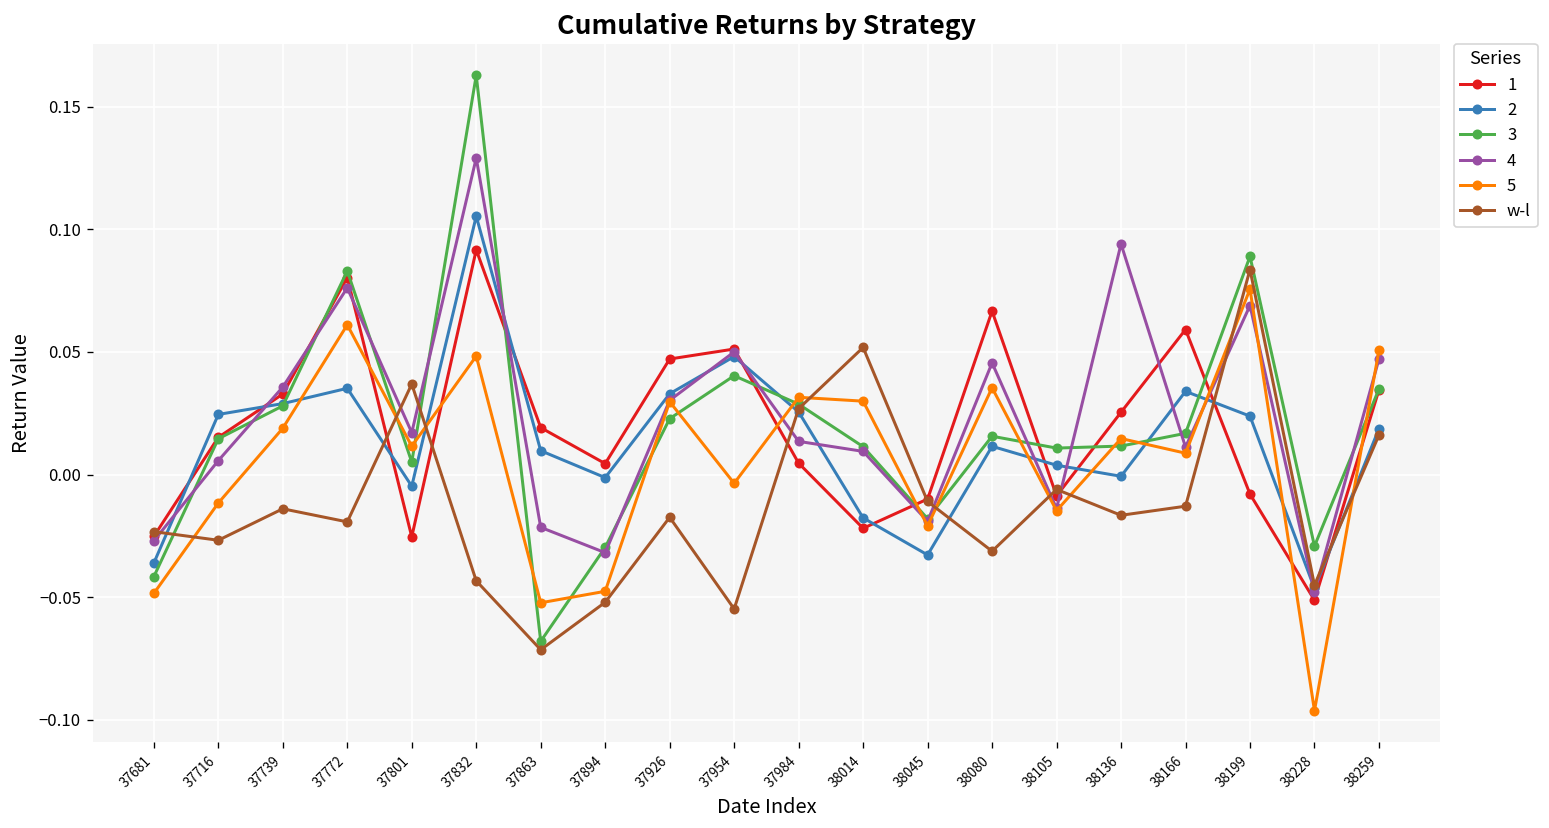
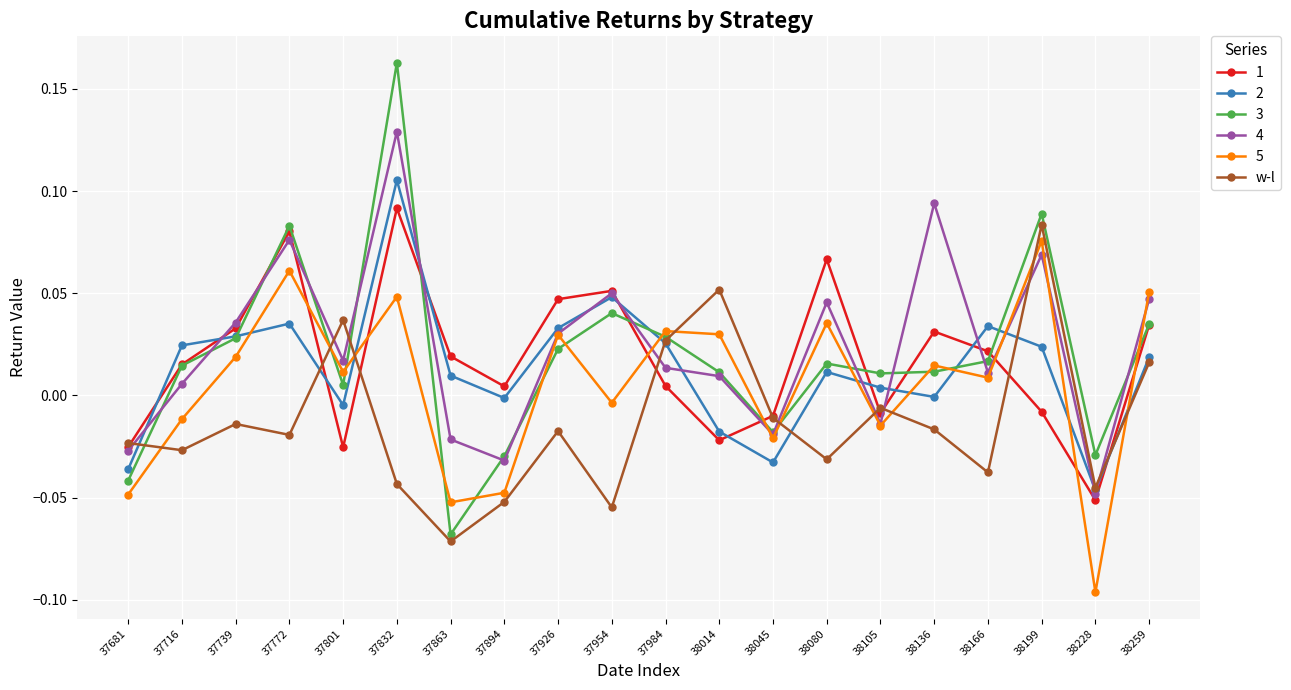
1, 38136: 0.025 -> 0.031
1, 38166: 0.059 -> 0.022
w-l, 38166: -0.013 -> -0.038
